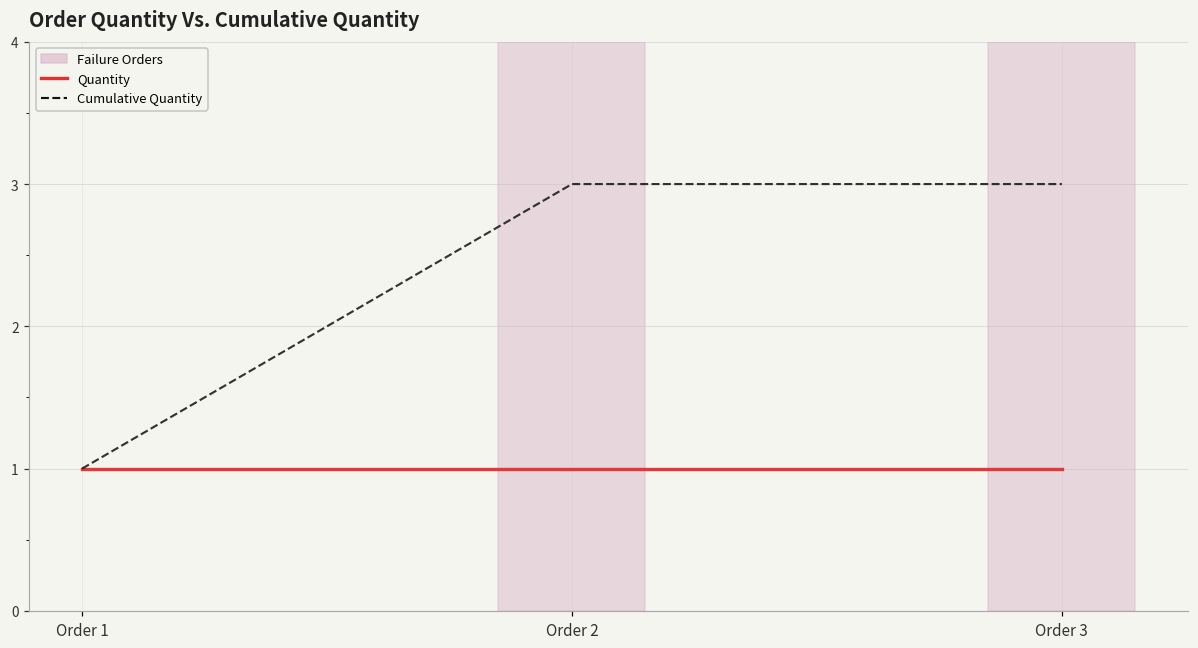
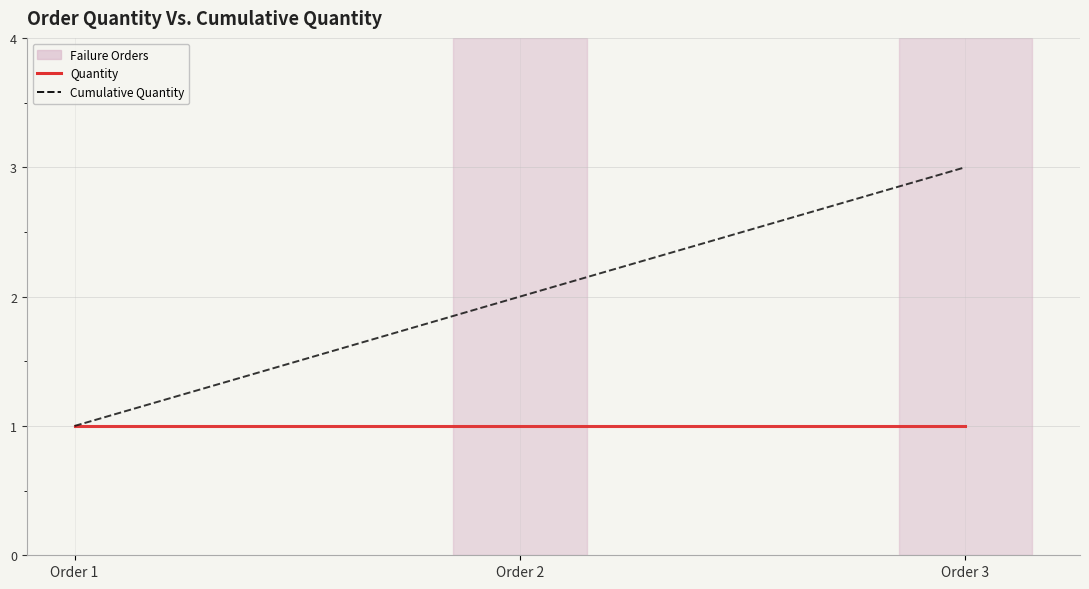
Cumulative Quantity, Order 2: 3 -> 2
